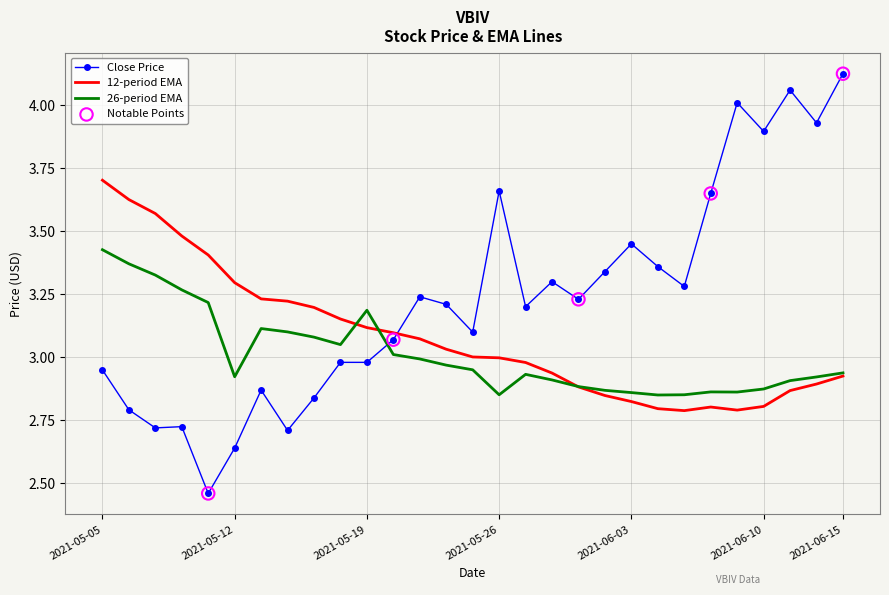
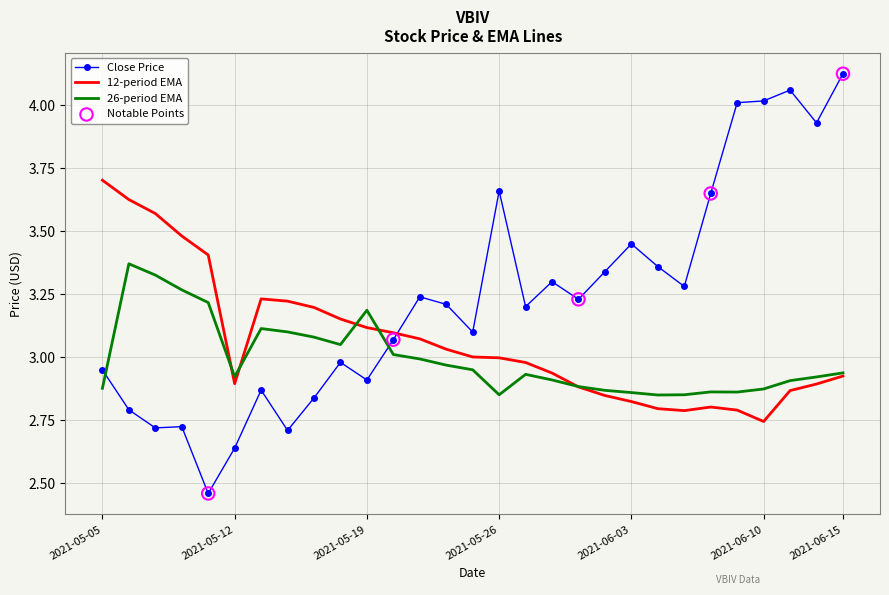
26-period EMA, 2021-05-05: 3.43 -> 2.88
12-period EMA, 2021-05-12: 3.30 -> 2.90
Close Price, 2021-05-19: 2.98 -> 2.91
Close Price, 2021-06-10: 3.90 -> 4.02
12-period EMA, 2021-06-10: 2.81 -> 2.75
